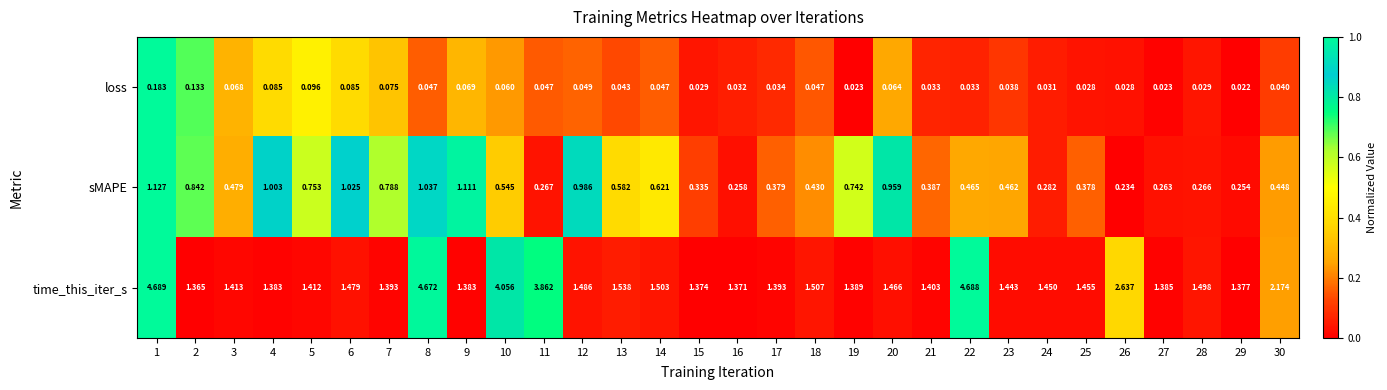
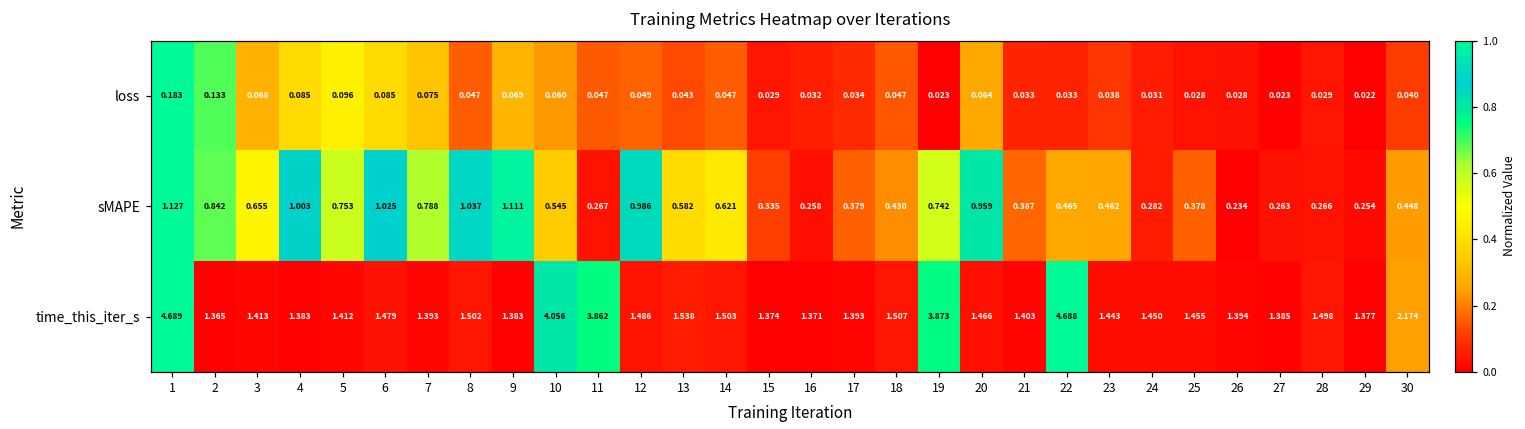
sMAPE, 3: 0.479 -> 0.655
time_this_iter_s, 8: 4.672 -> 1.502
time_this_iter_s, 19: 1.389 -> 3.873
time_this_iter_s, 26: 2.637 -> 1.394
